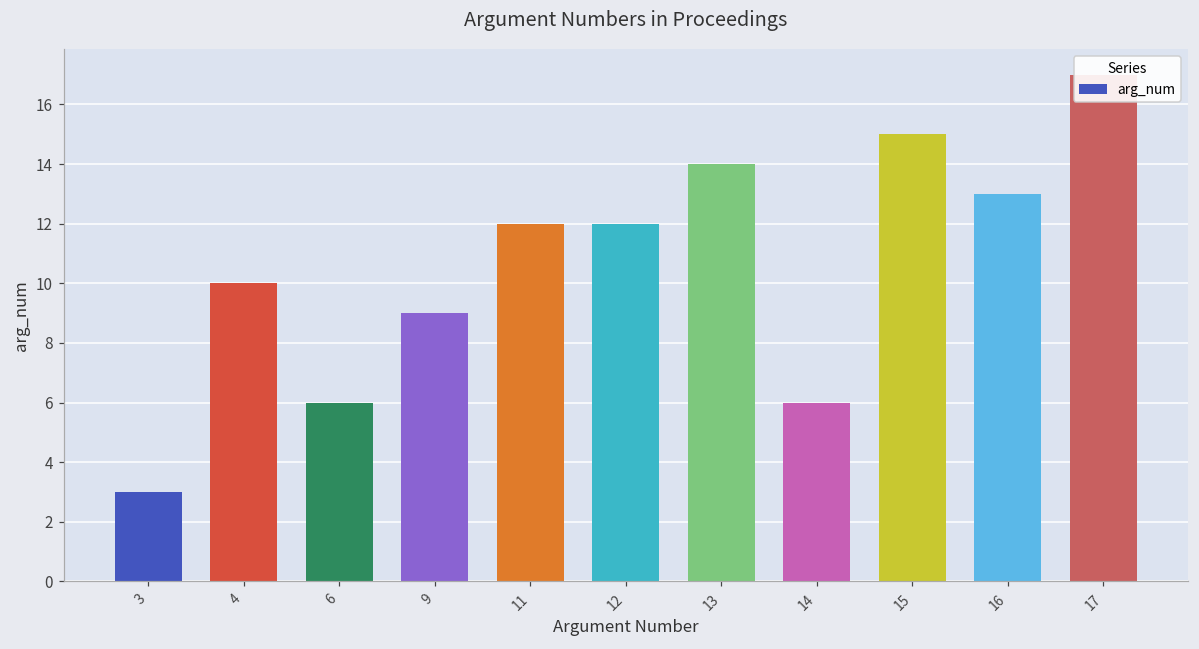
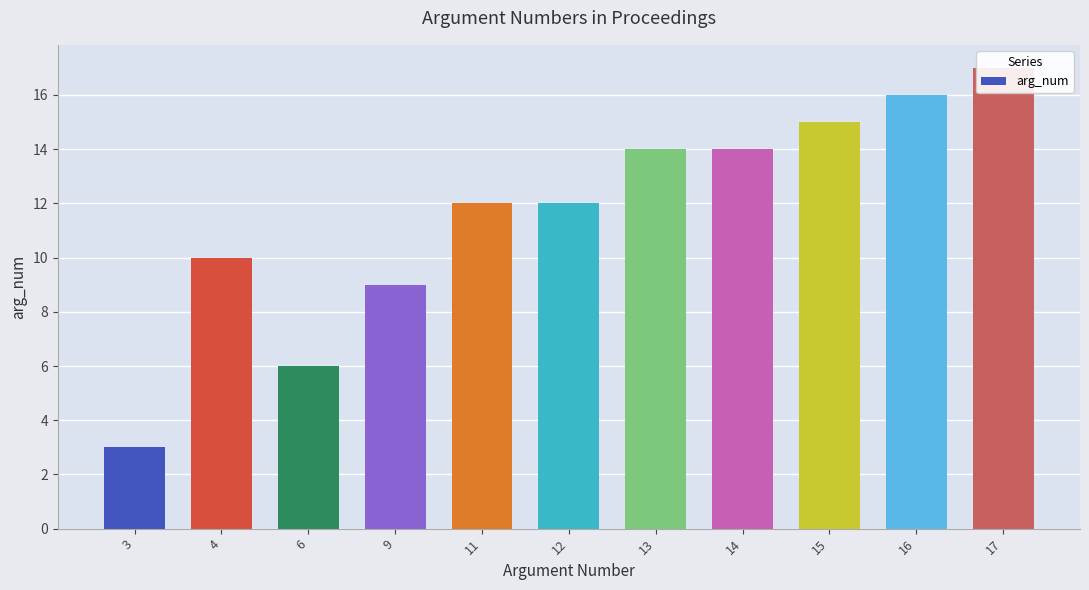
14: 6 -> 14
16: 13 -> 16
